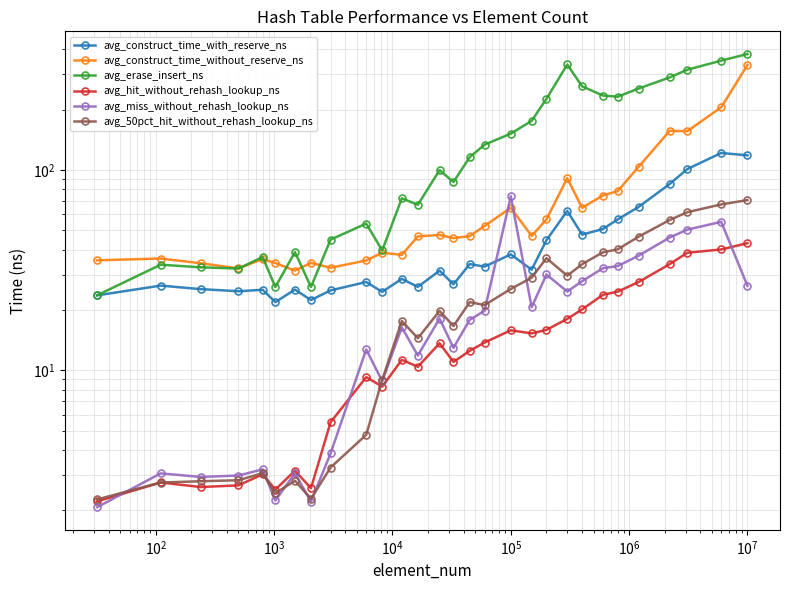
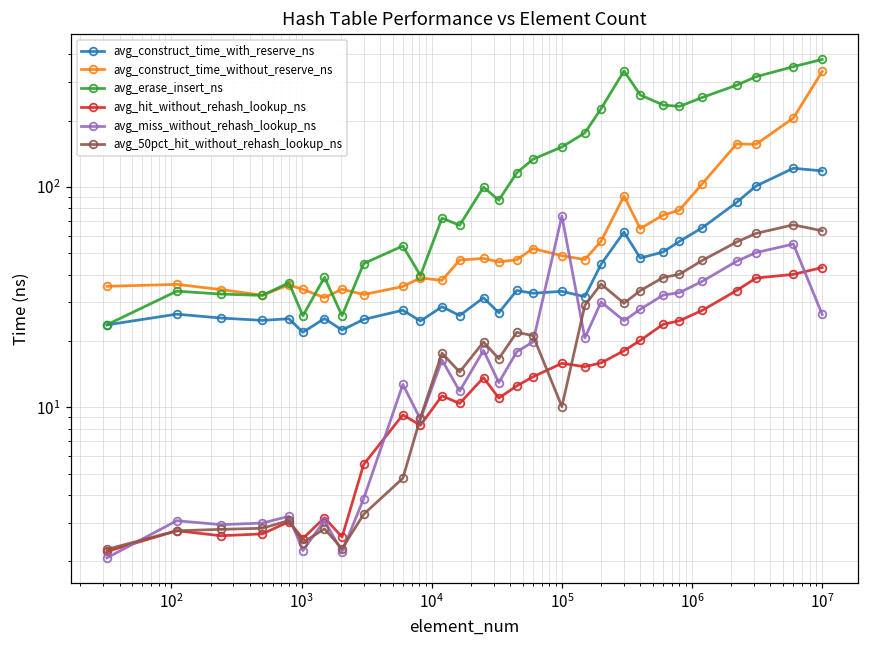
avg_construct_time_with_reserve_ns, 10^5: 38 -> 34
avg_construct_time_without_reserve_ns, 10^5: 65 -> 49
avg_50pct_hit_without_rehash_lookup_ns, 10^5: 25 -> 10
avg_50pct_hit_without_rehash_lookup_ns, 10^7: 71 -> 63
